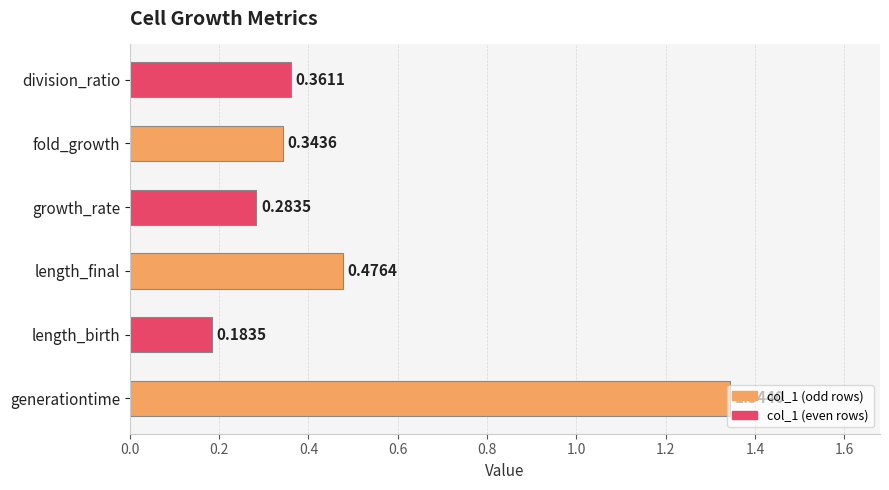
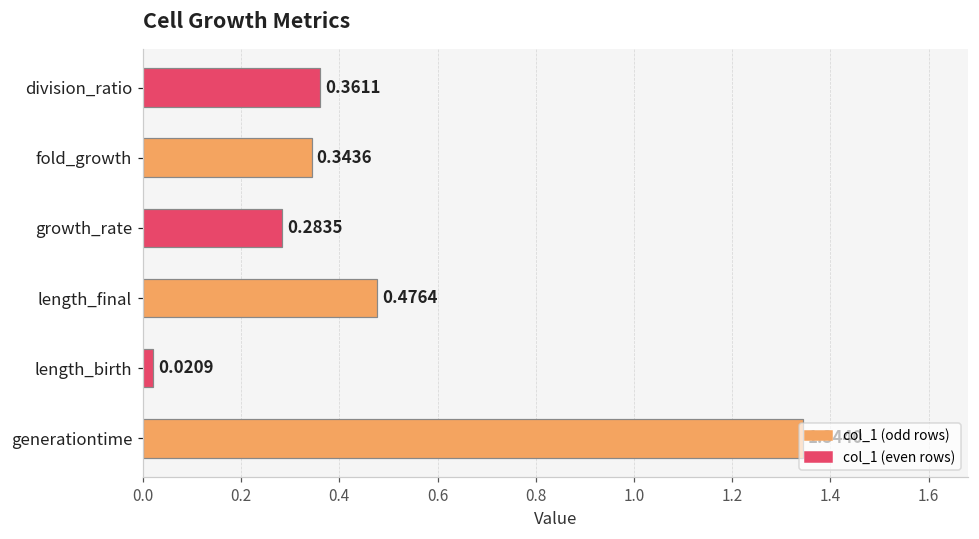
length_birth: 0.1835 -> 0.0209
